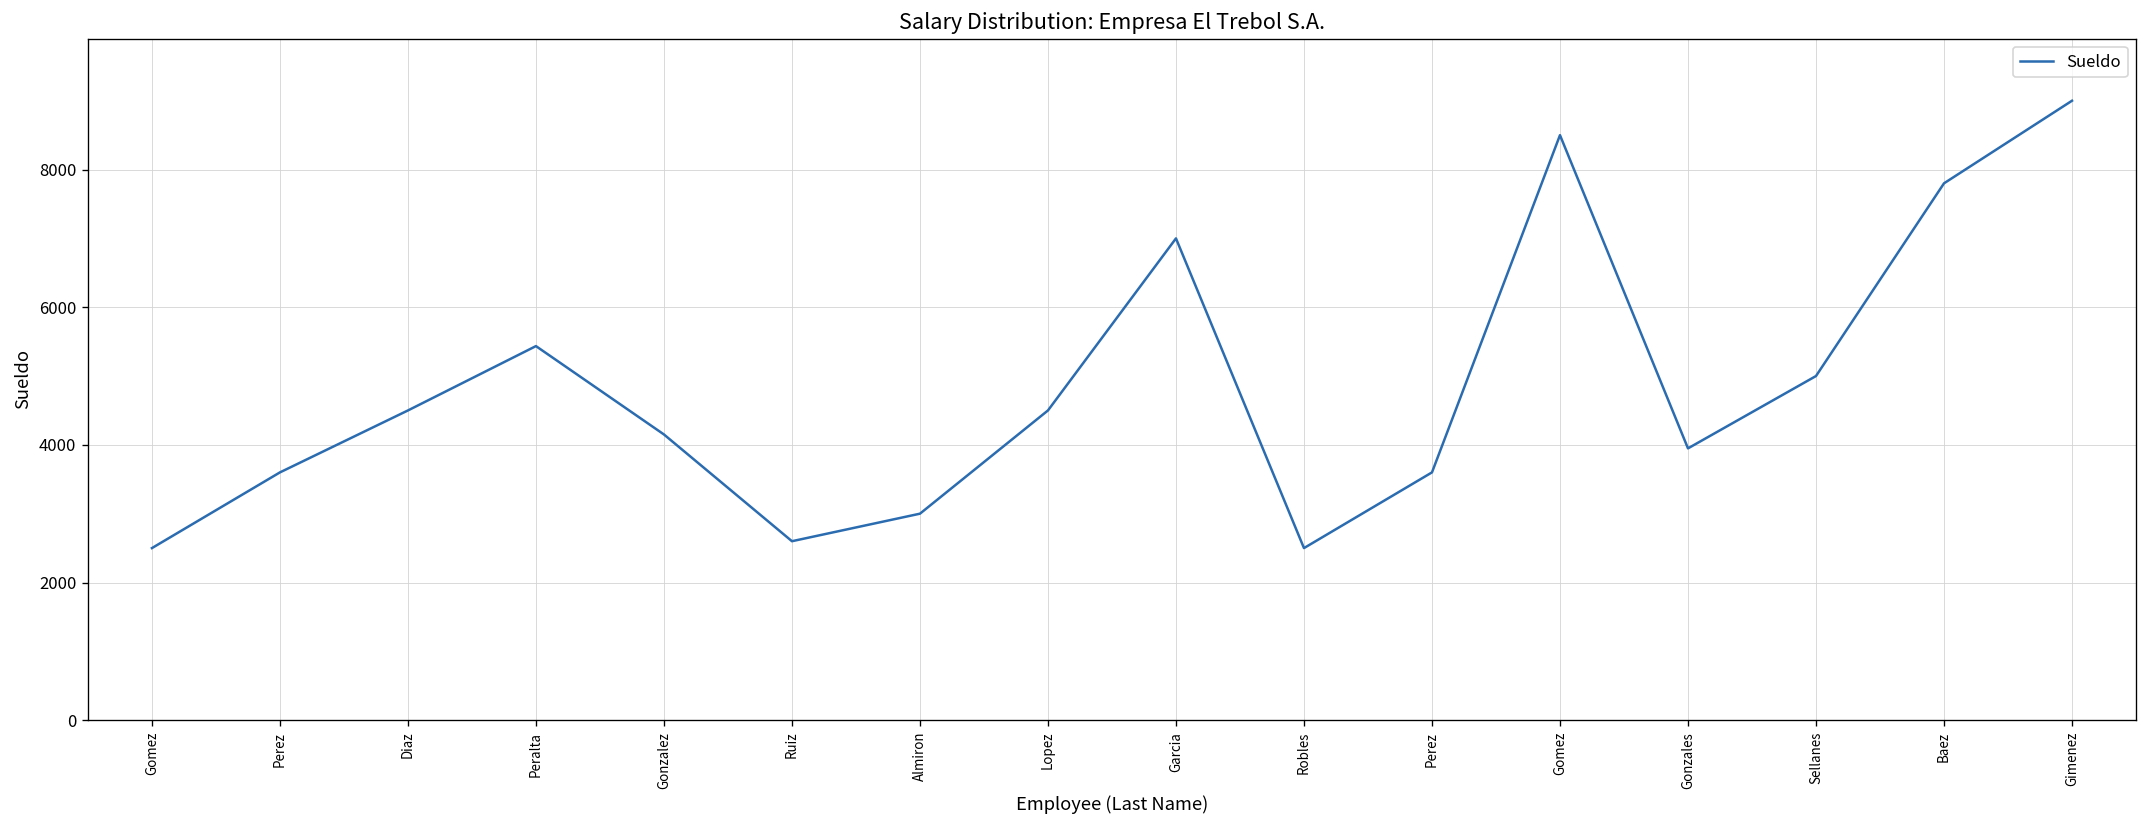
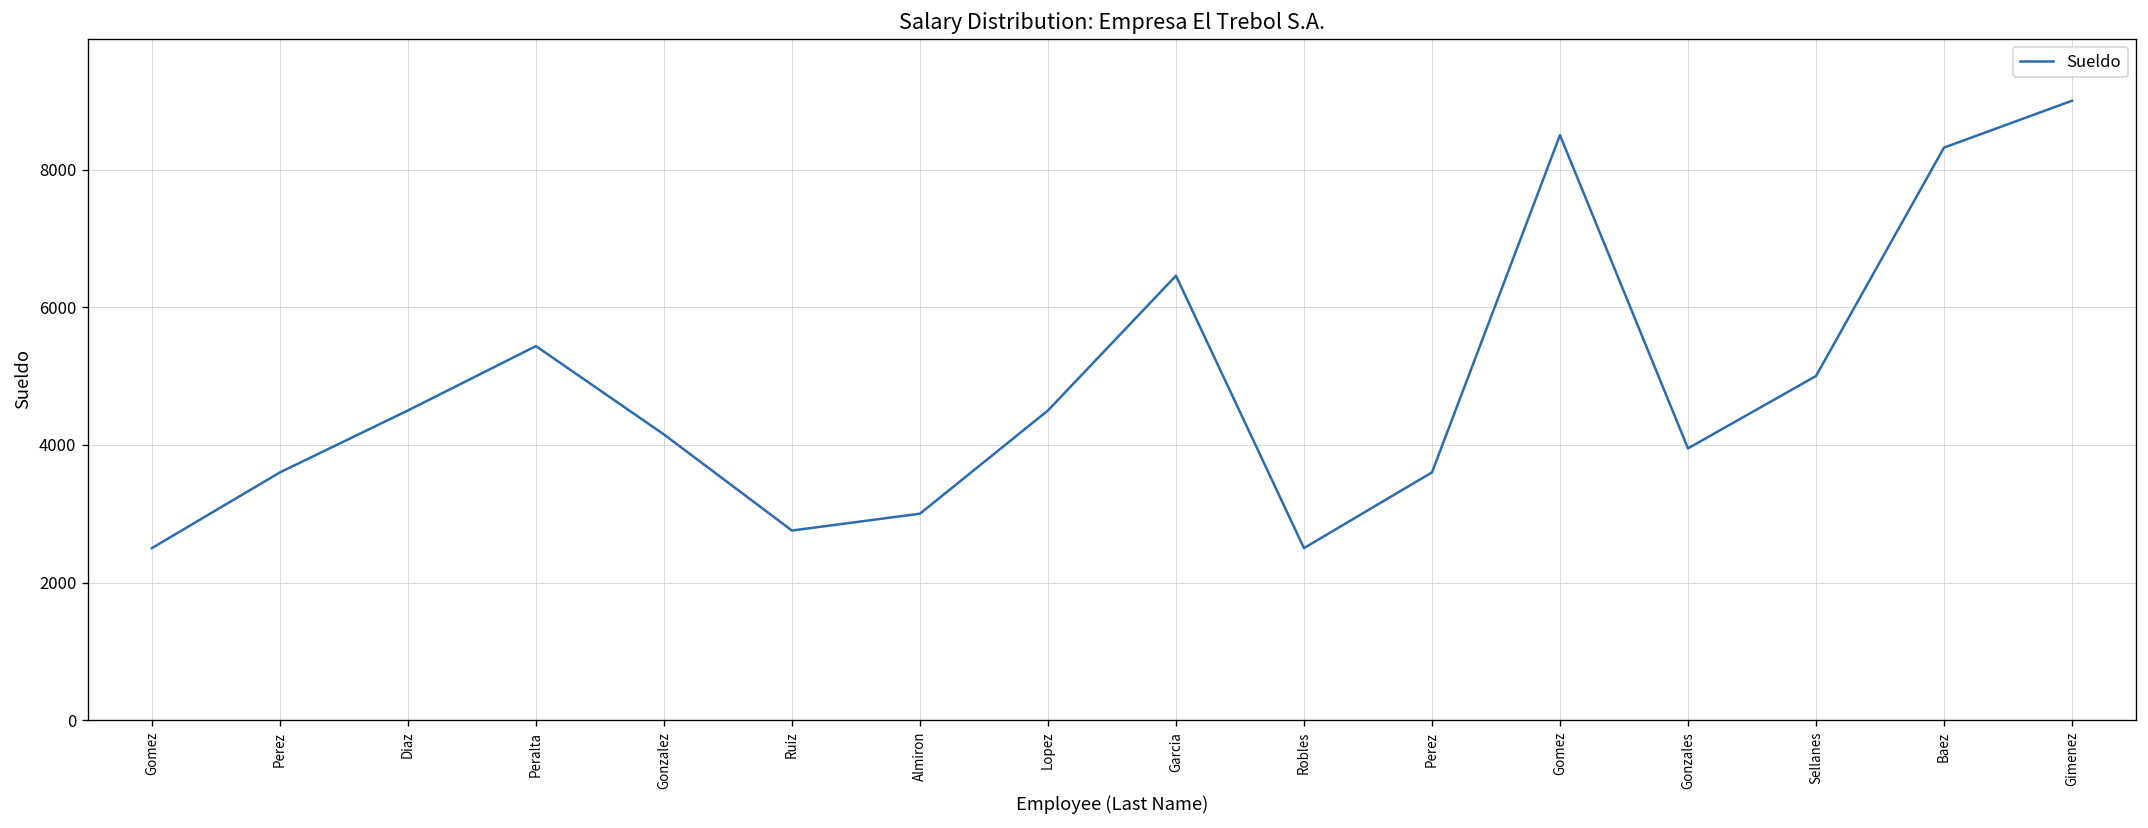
Ruiz: 2600 -> 2800
Garcia: 7000 -> 6500
Baez: 7800 -> 8300
